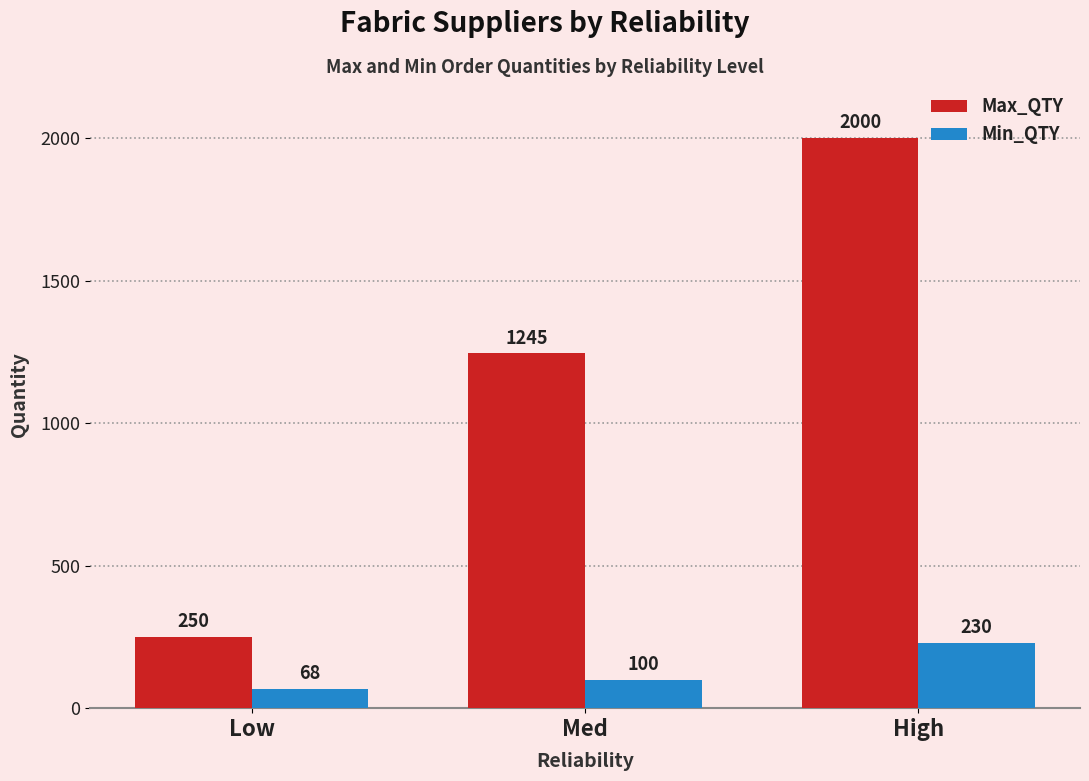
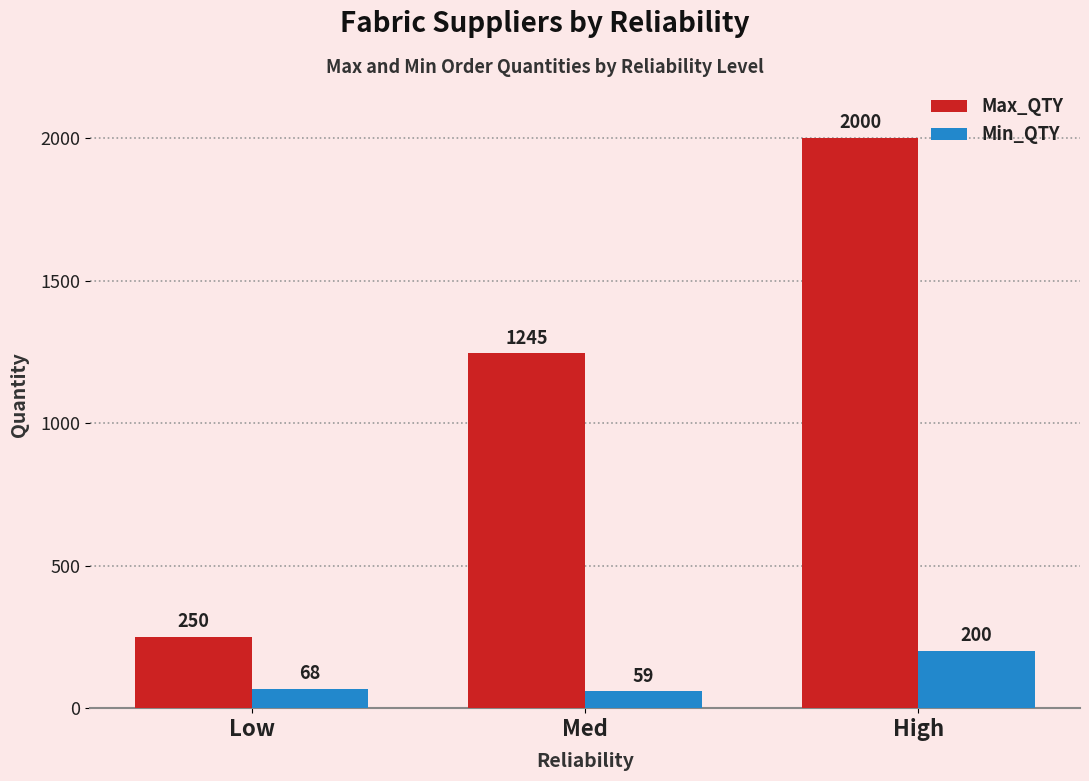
Min_QTY, Med: 100 -> 59
Min_QTY, High: 230 -> 200
